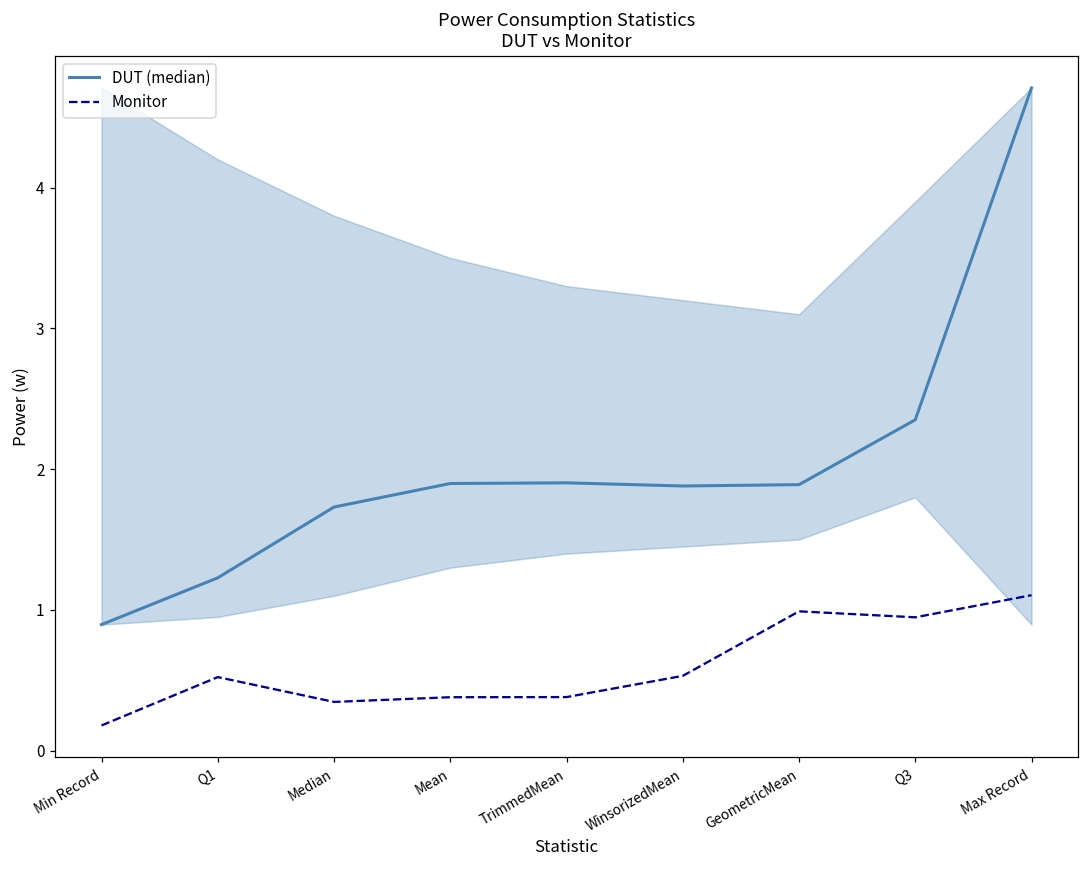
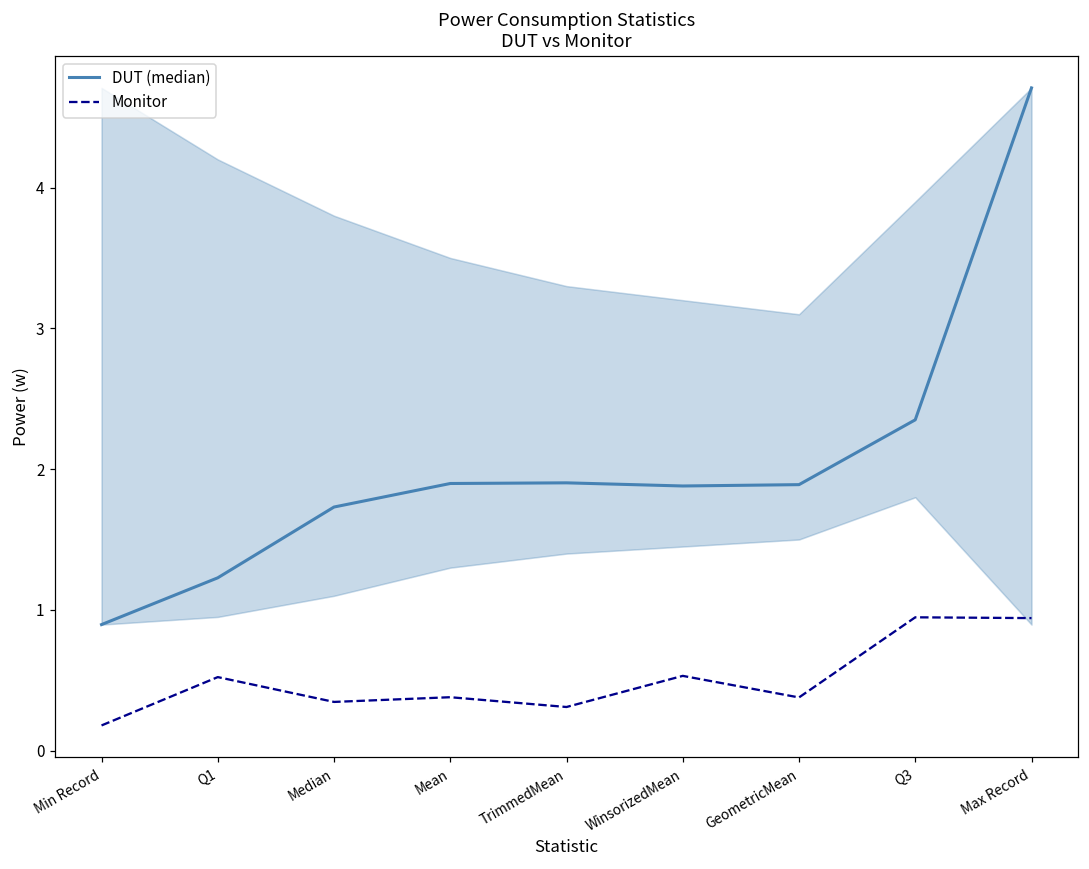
Monitor, TrimmedMean: 0.38 -> 0.31
Monitor, GeometricMean: 0.99 -> 0.38
Monitor, Max Record: 1.10 -> 0.94
